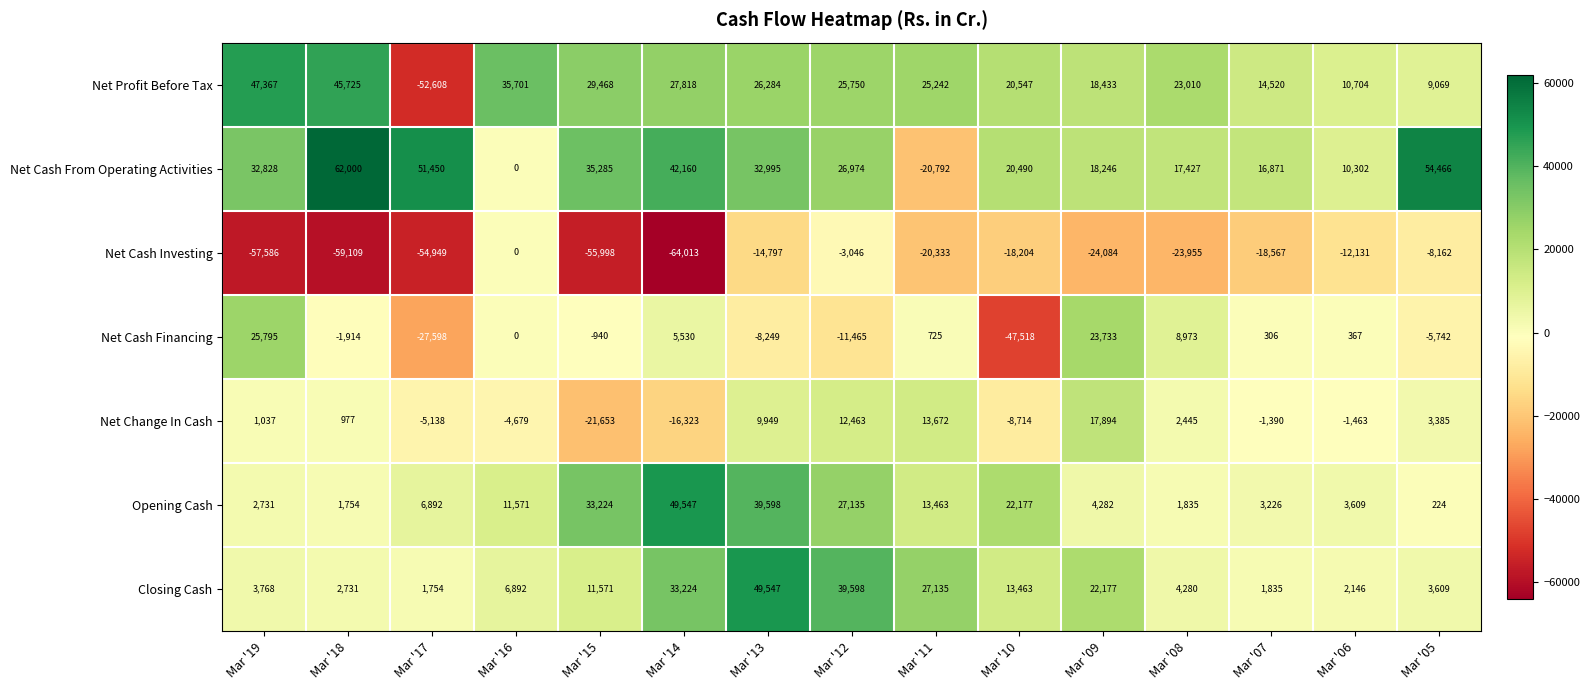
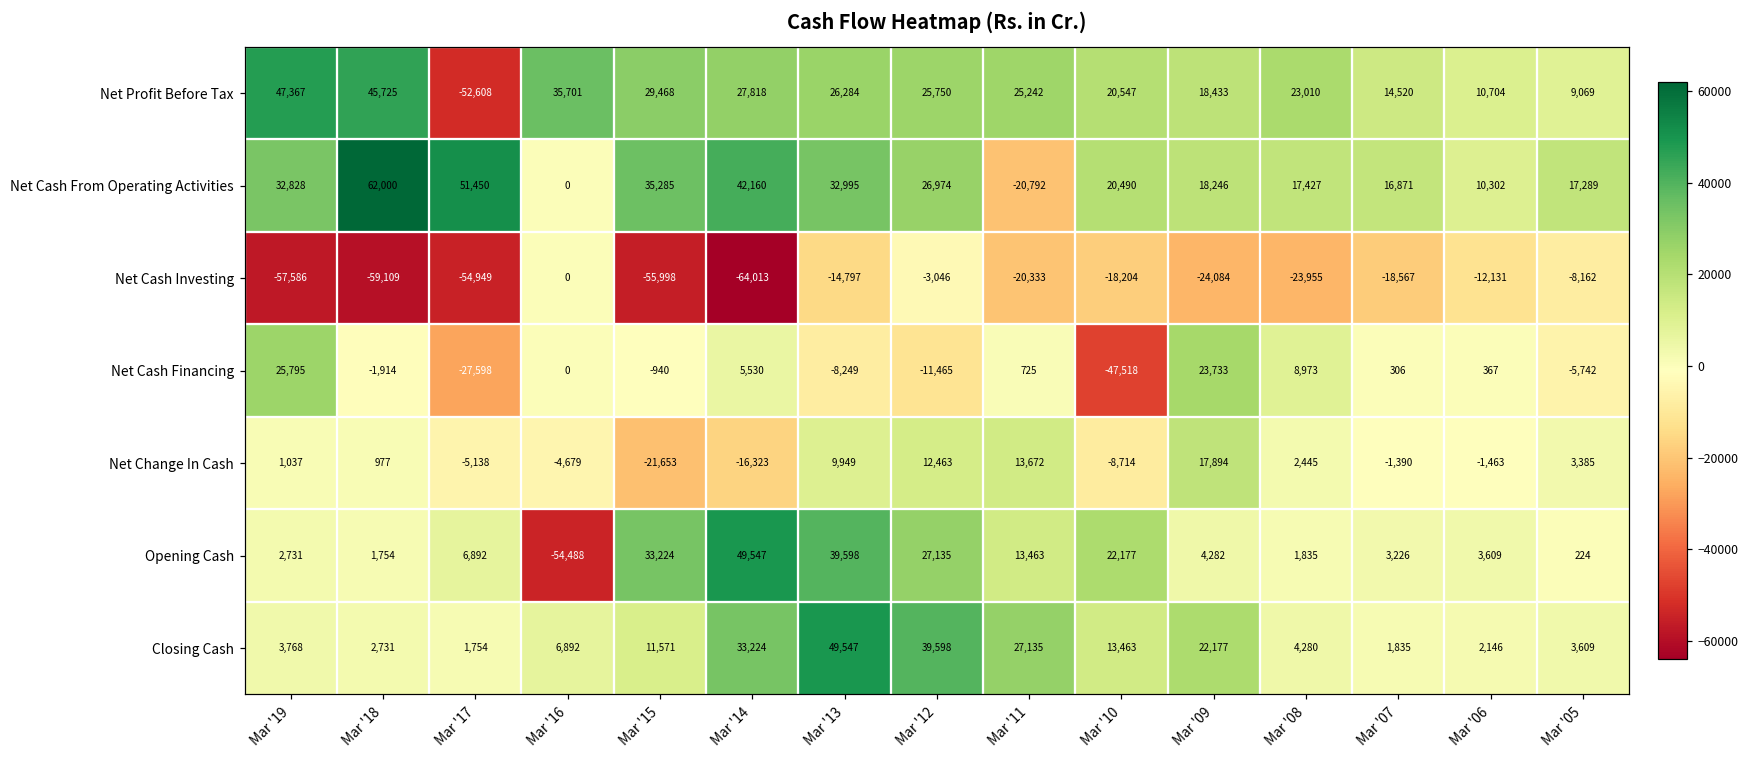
Net Cash From Operating Activities, Mar '05: 54,466 -> 17,289
Opening Cash, Mar '16: 11,571 -> -54,488
